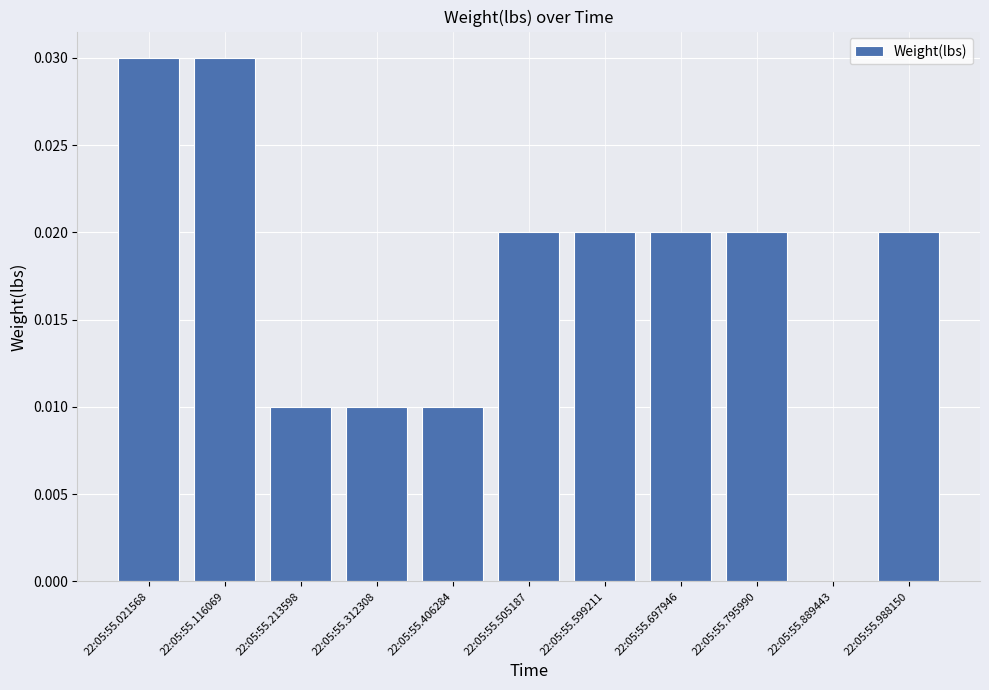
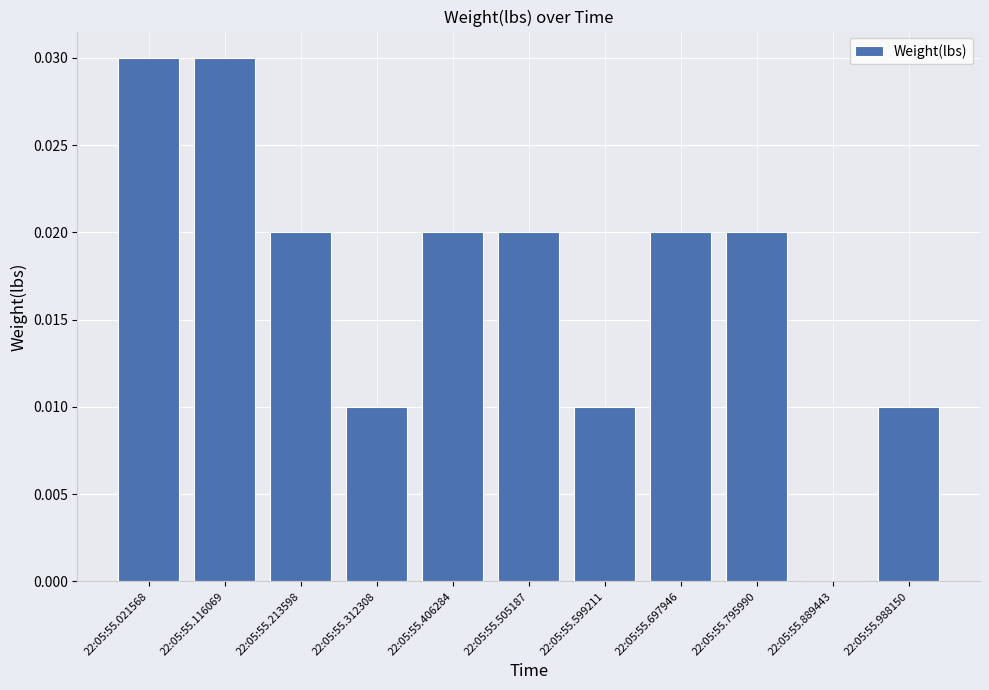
22:05:55.213598: 0.01 -> 0.02
22:05:55.406284: 0.01 -> 0.02
22:05:55.599211: 0.02 -> 0.01
22:05:55.988150: 0.02 -> 0.01
